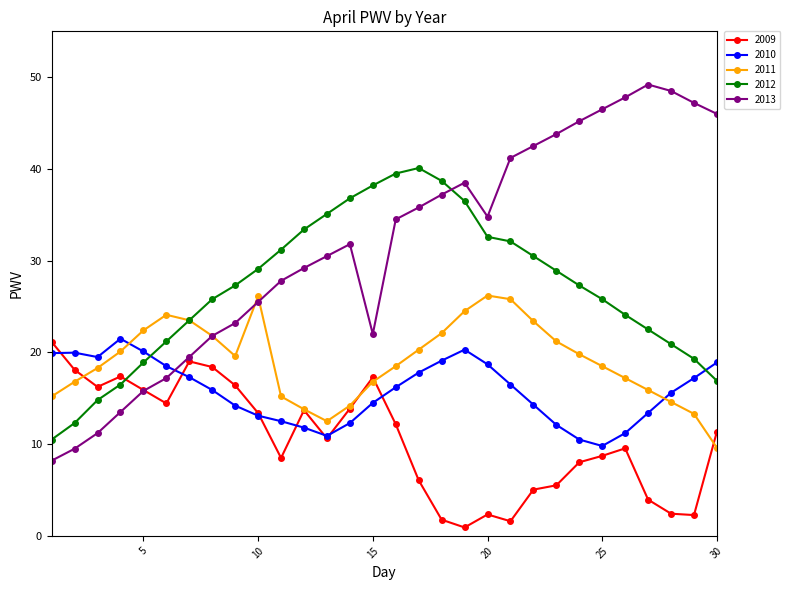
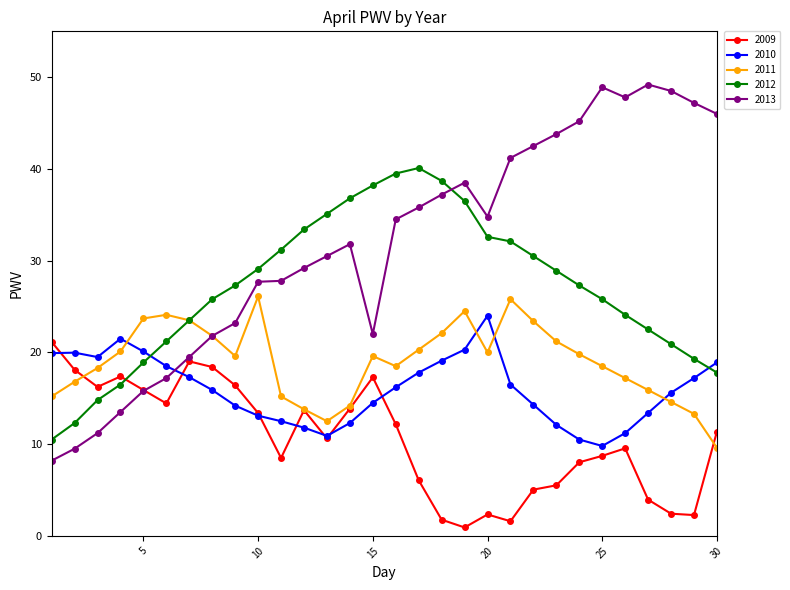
2011, 5: 22 -> 24
2013, 10: 26 -> 28
2011, 15: 17 -> 20
2010, 20: 19 -> 24
2011, 20: 26 -> 20
2013, 25: 47 -> 49
2012, 30: 17 -> 18
